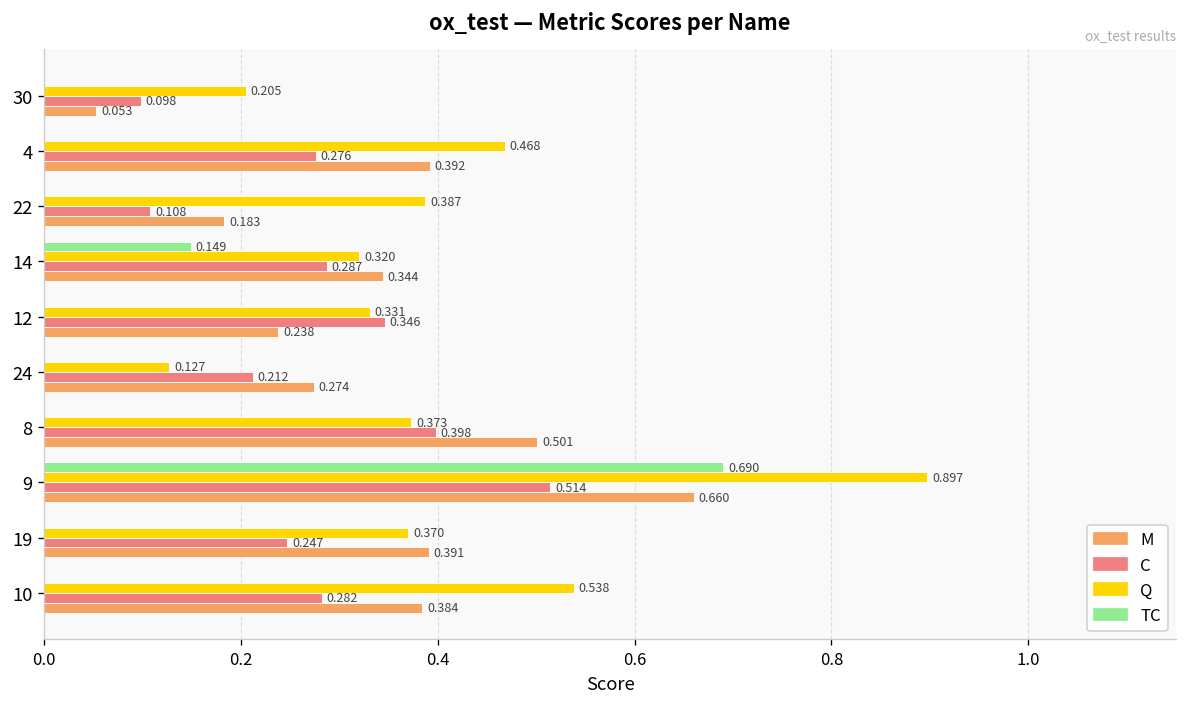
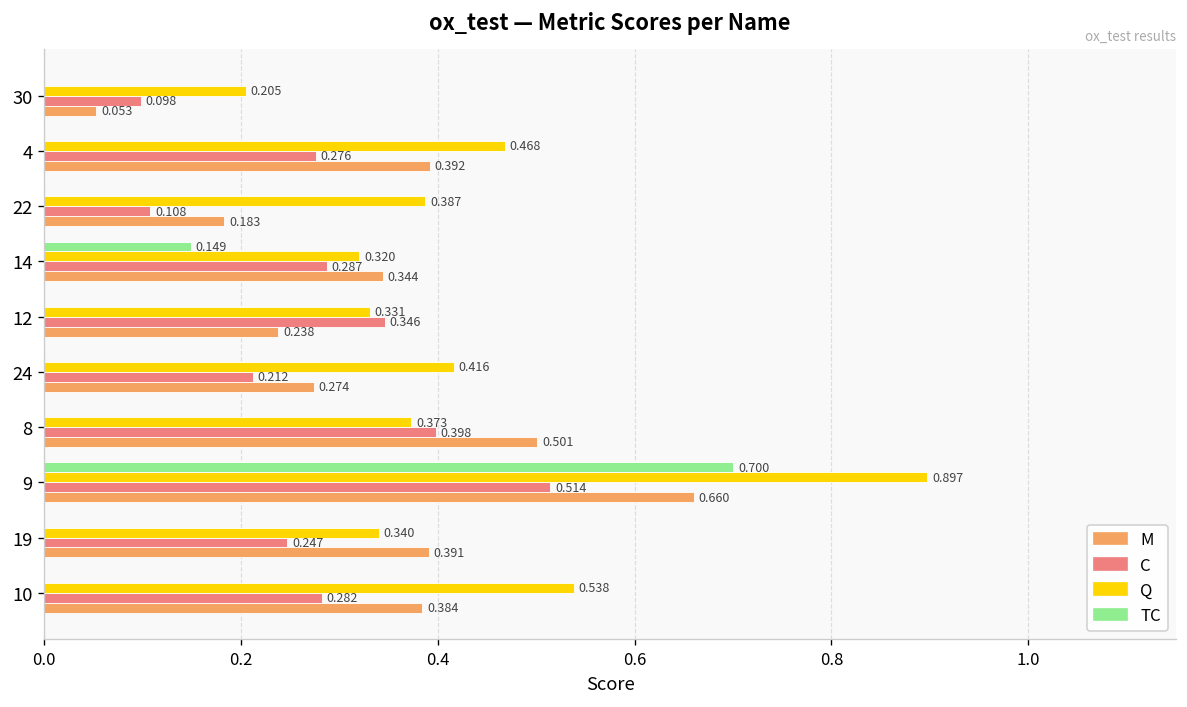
Q, 24: 0.127 -> 0.416
TC, 9: 0.690 -> 0.700
Q, 19: 0.370 -> 0.340
